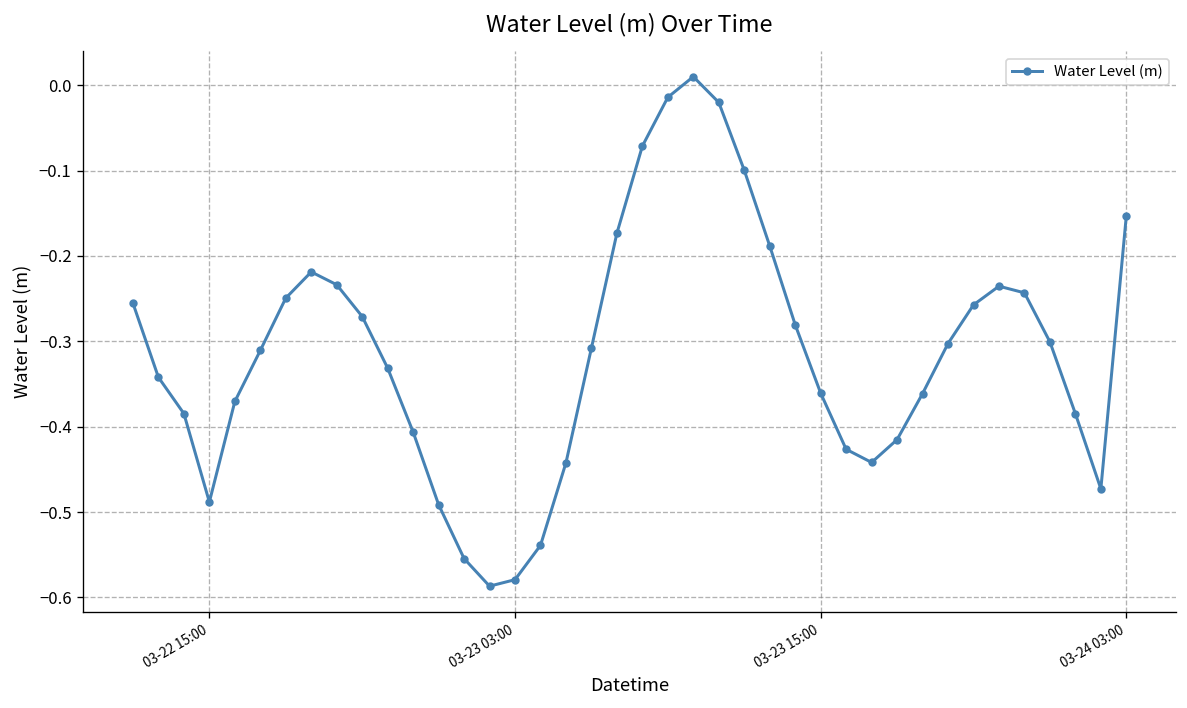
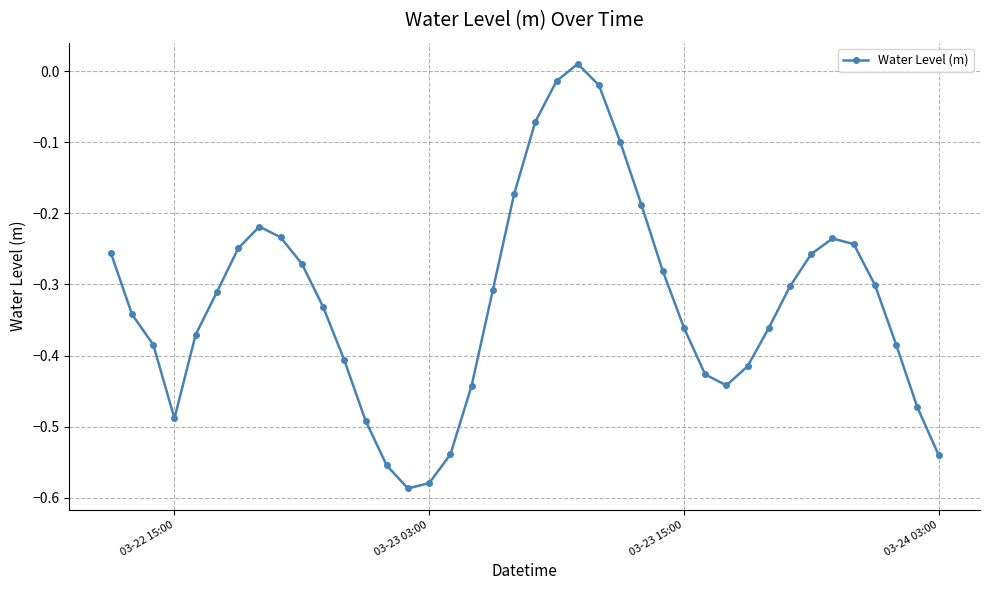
03-24 03:00: -0.15 -> -0.54
